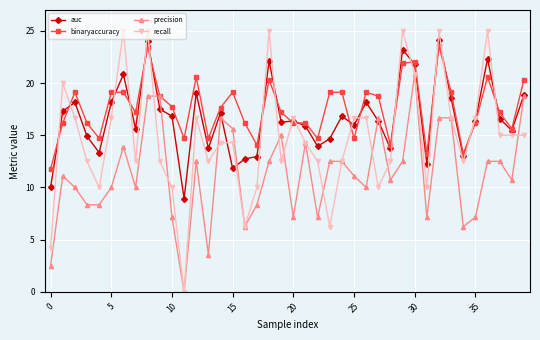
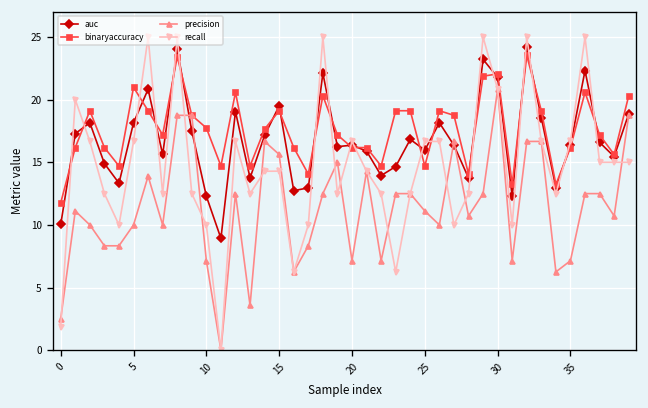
recall, 0: 4.2 -> 1.9
binaryaccuracy, 5: 19.1 -> 21.0
auc, 10: 16.8 -> 12.3
auc, 15: 11.8 -> 19.5
